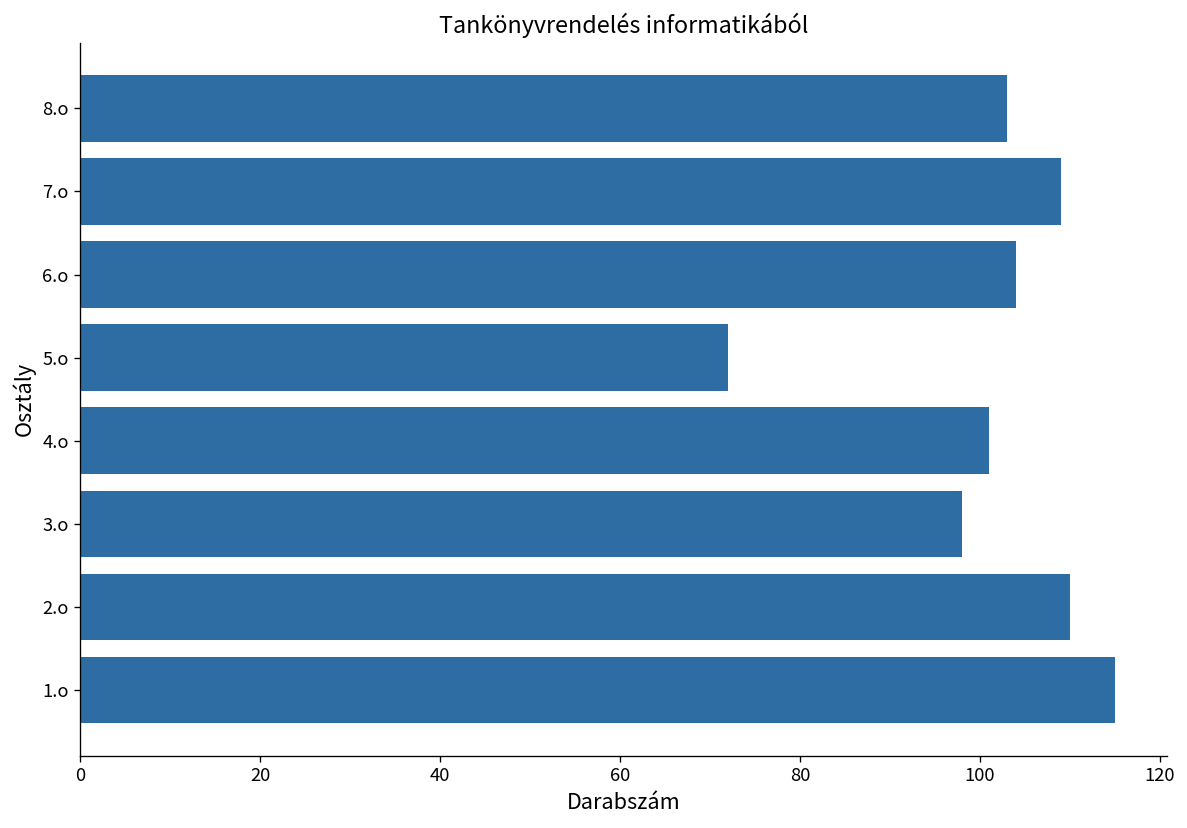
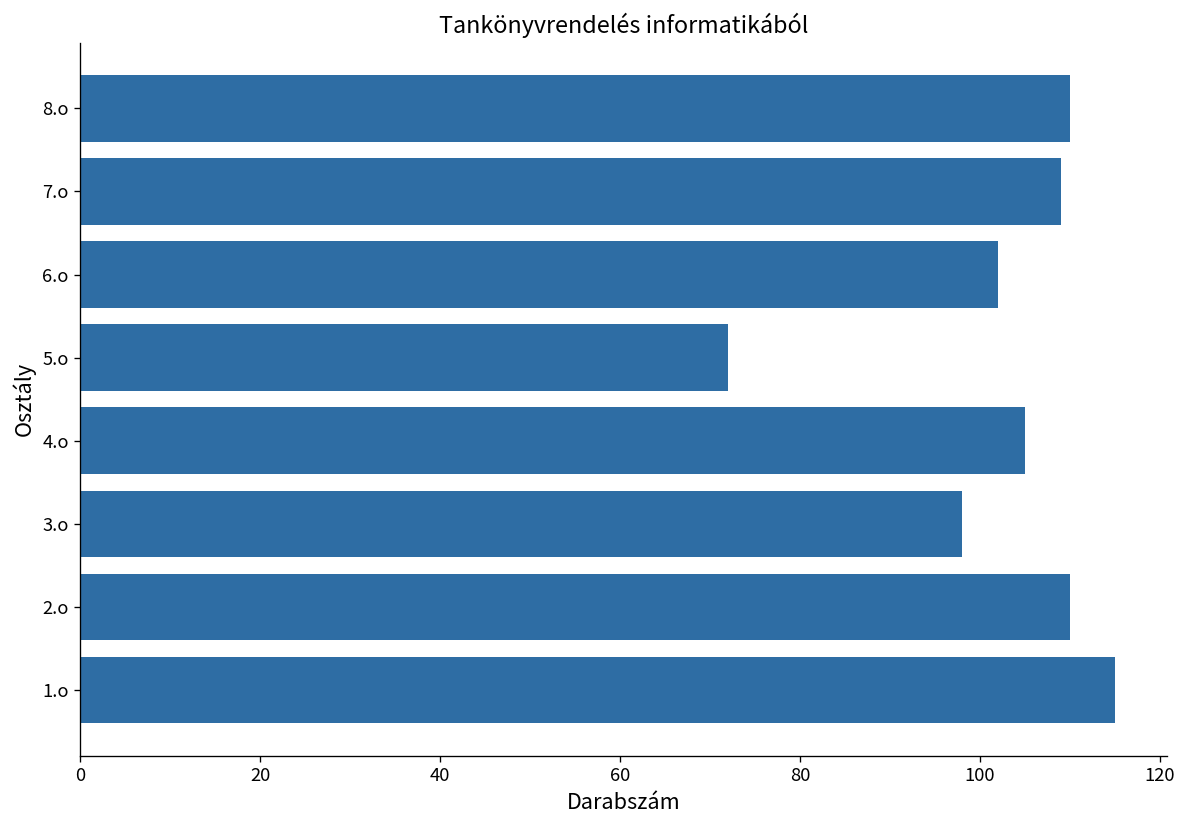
8.o: 103 -> 110
6.o: 104 -> 102
4.o: 101 -> 105
